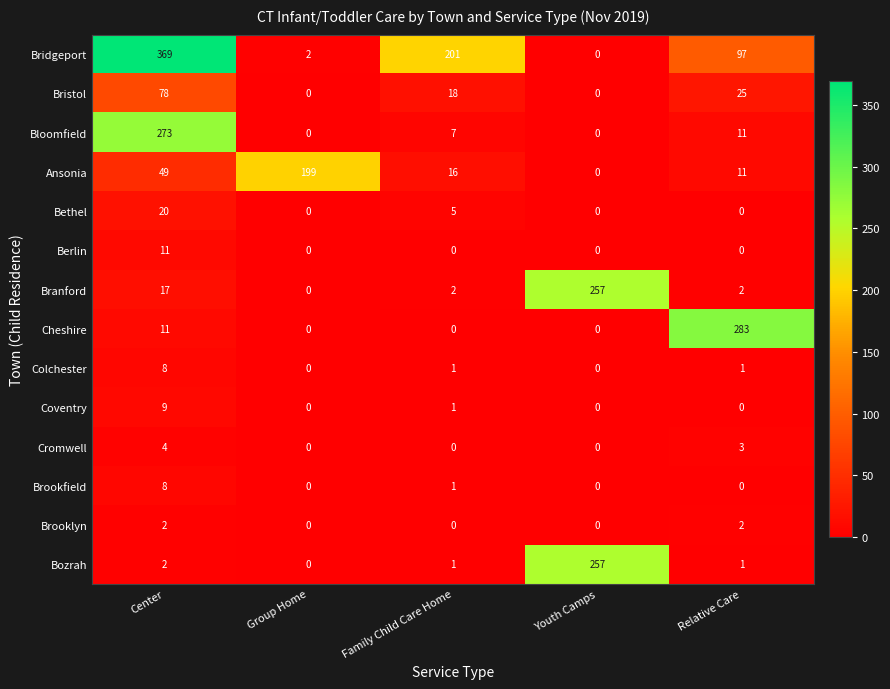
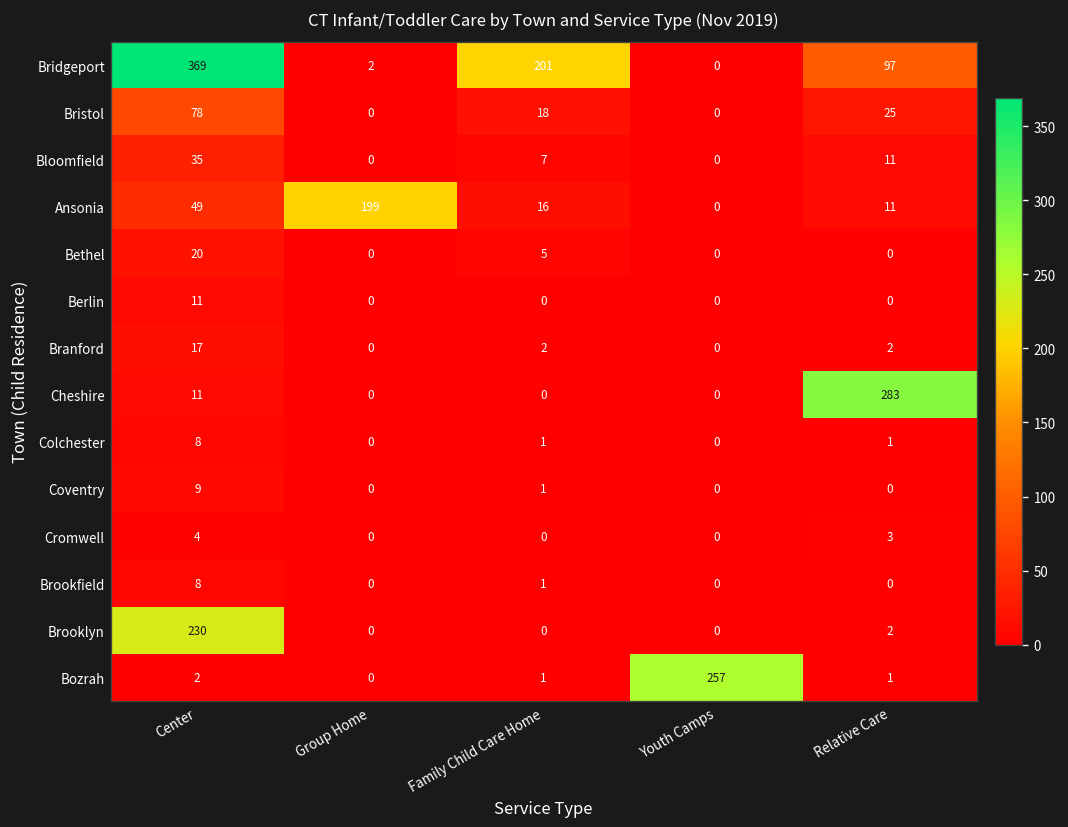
Bloomfield, Center: 273 -> 35
Branford, Youth Camps: 257 -> 0
Brooklyn, Center: 2 -> 230
